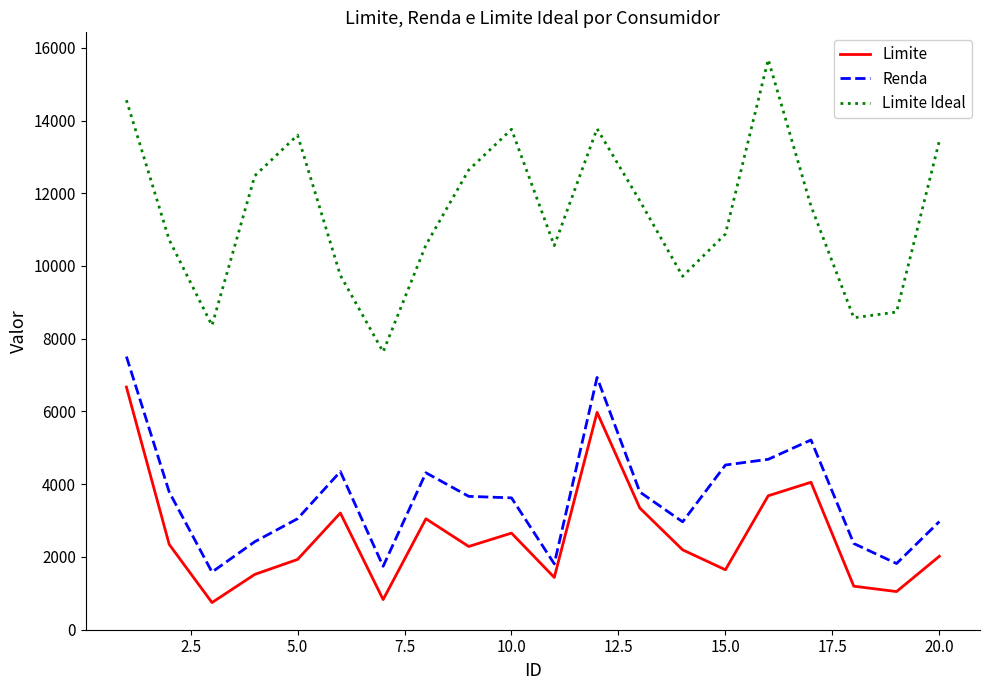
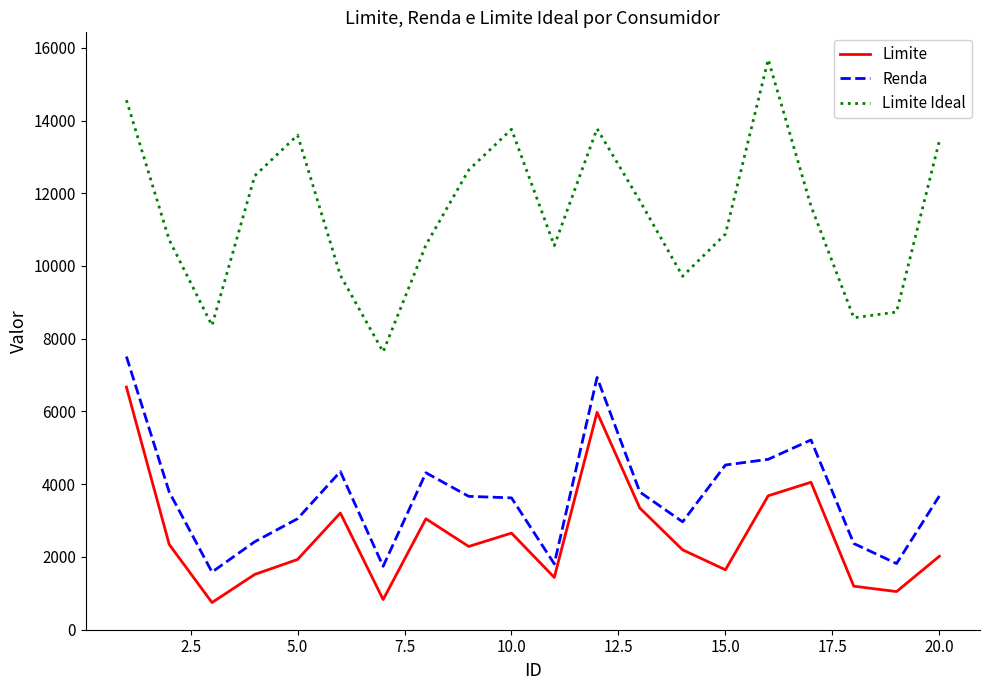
Renda, 20.0: 3000 -> 3700
